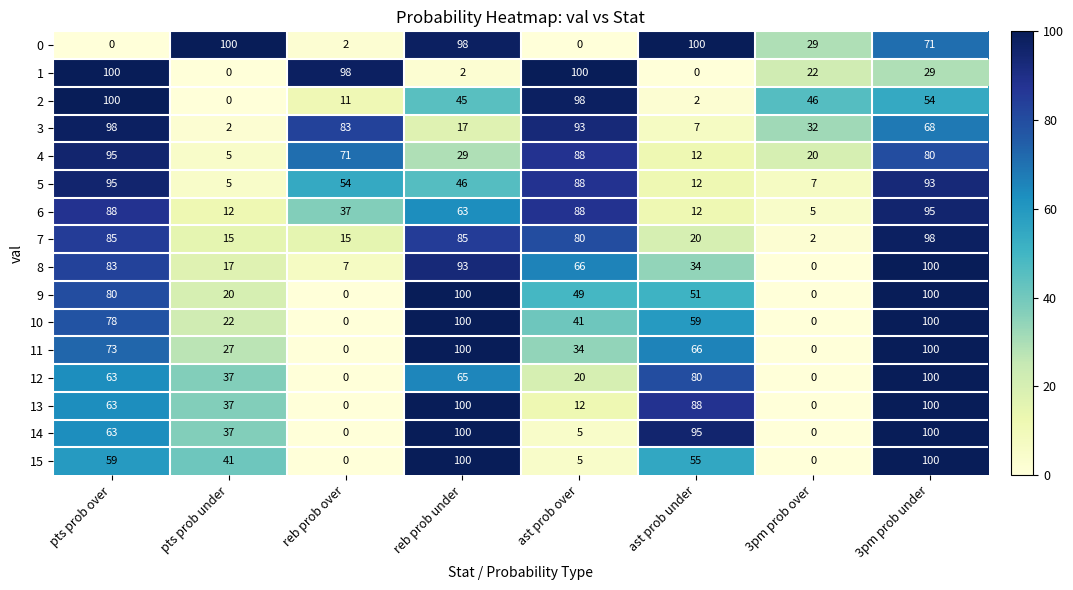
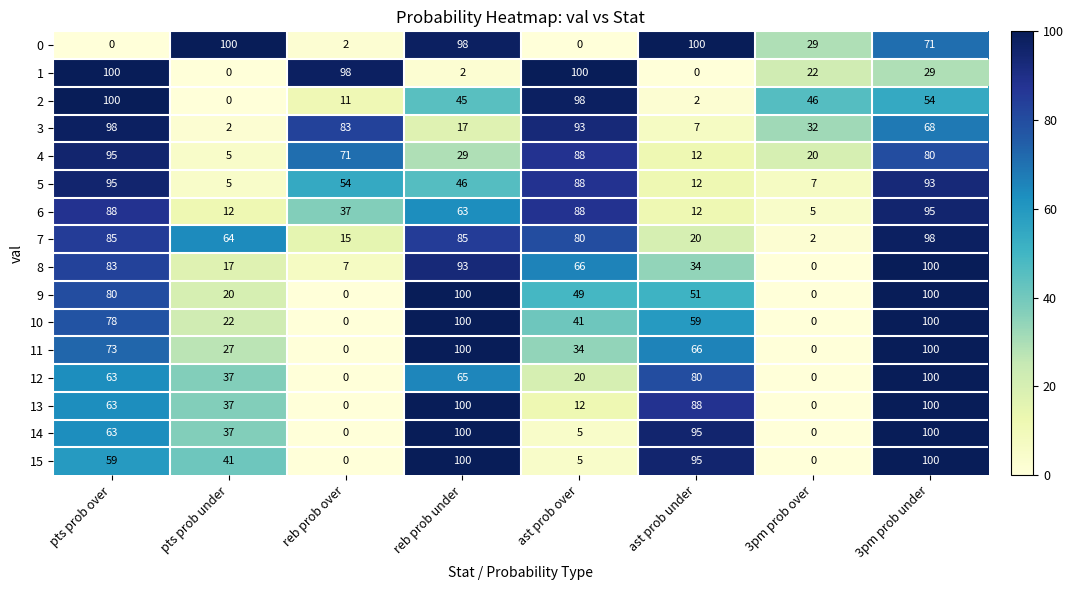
7, pts prob under: 15 -> 64
15, ast prob under: 55 -> 95
